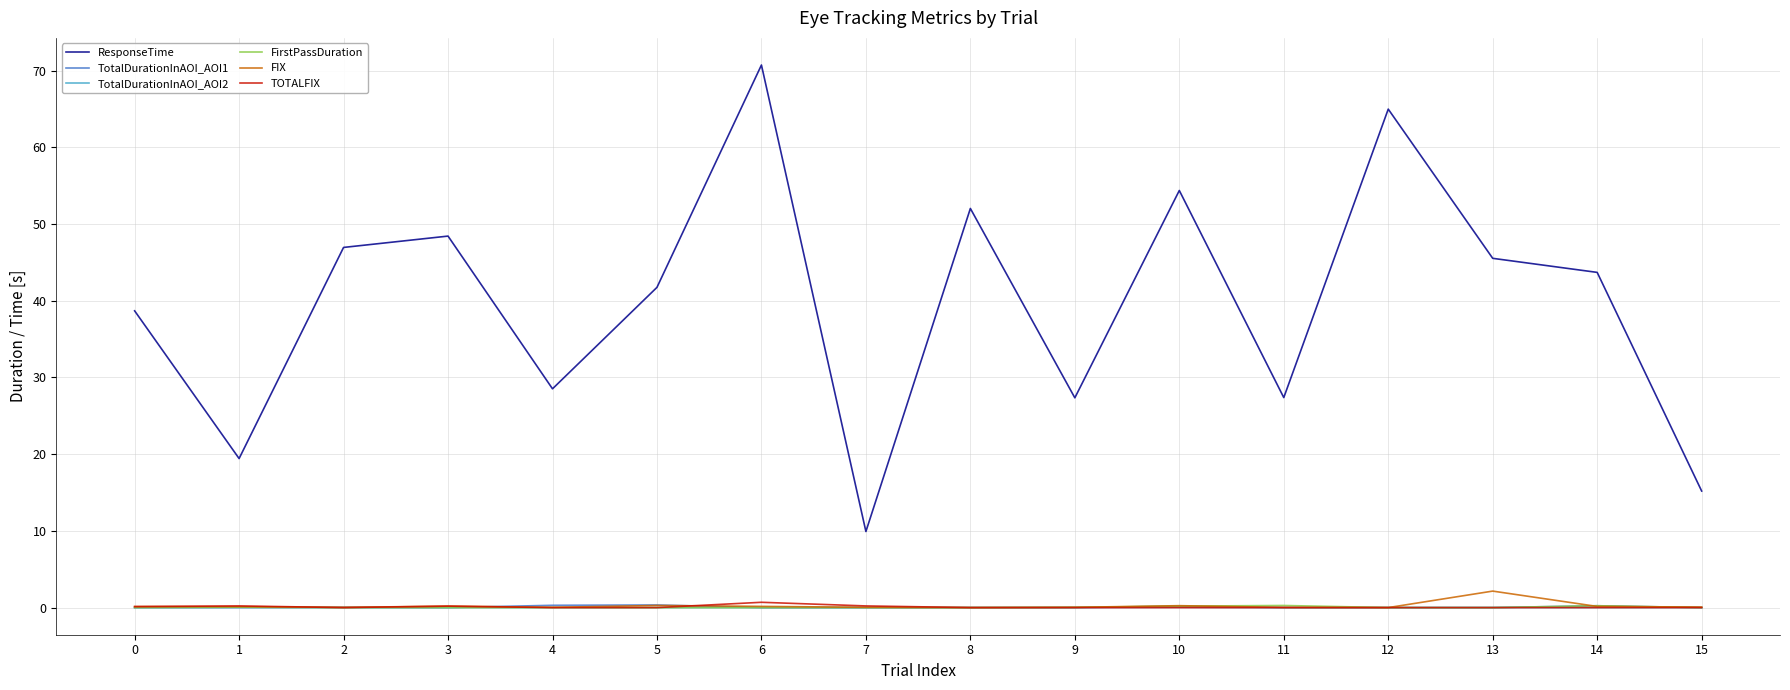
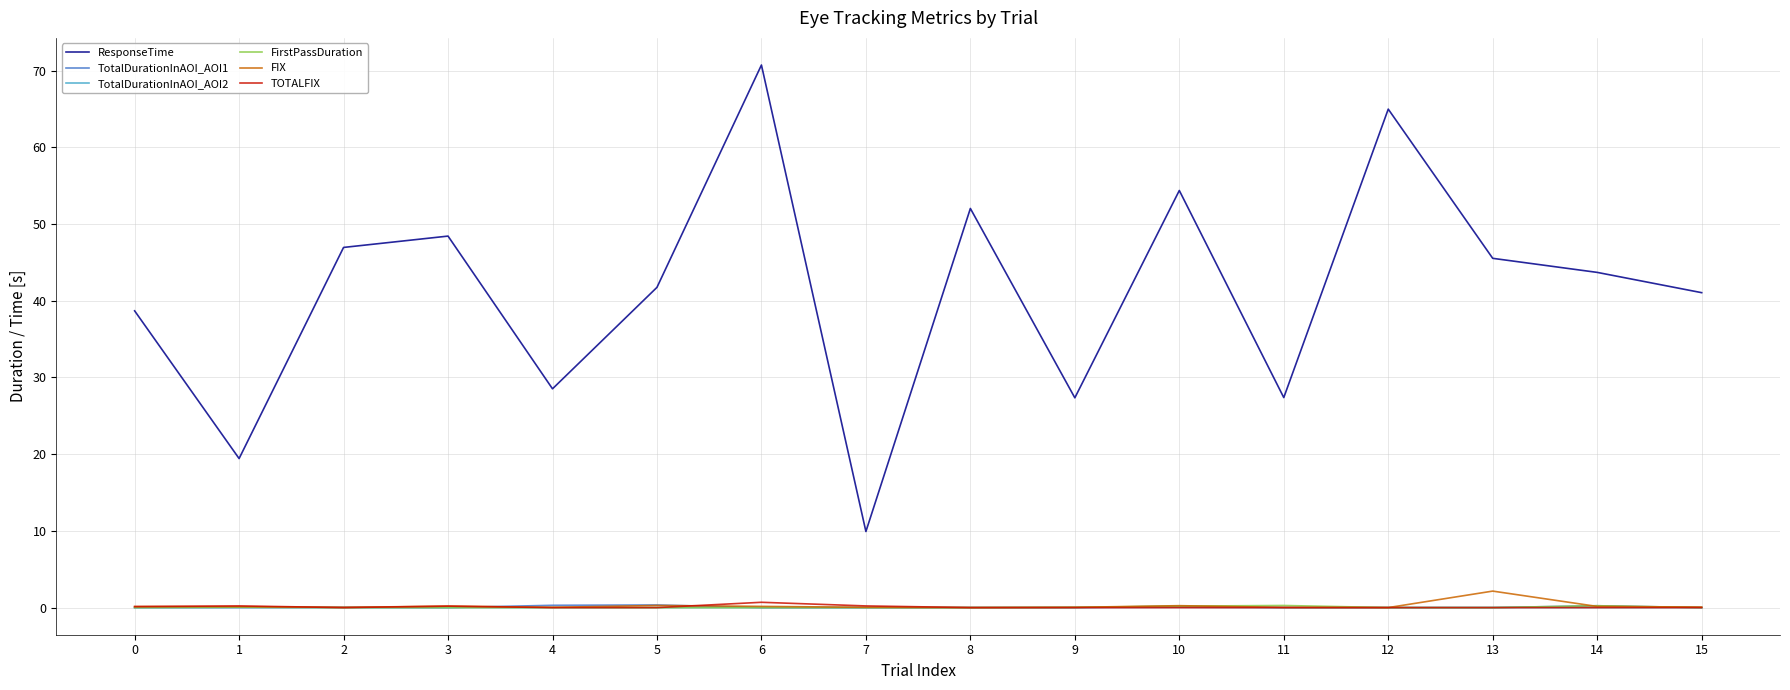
ResponseTime, 15: 15 -> 41
